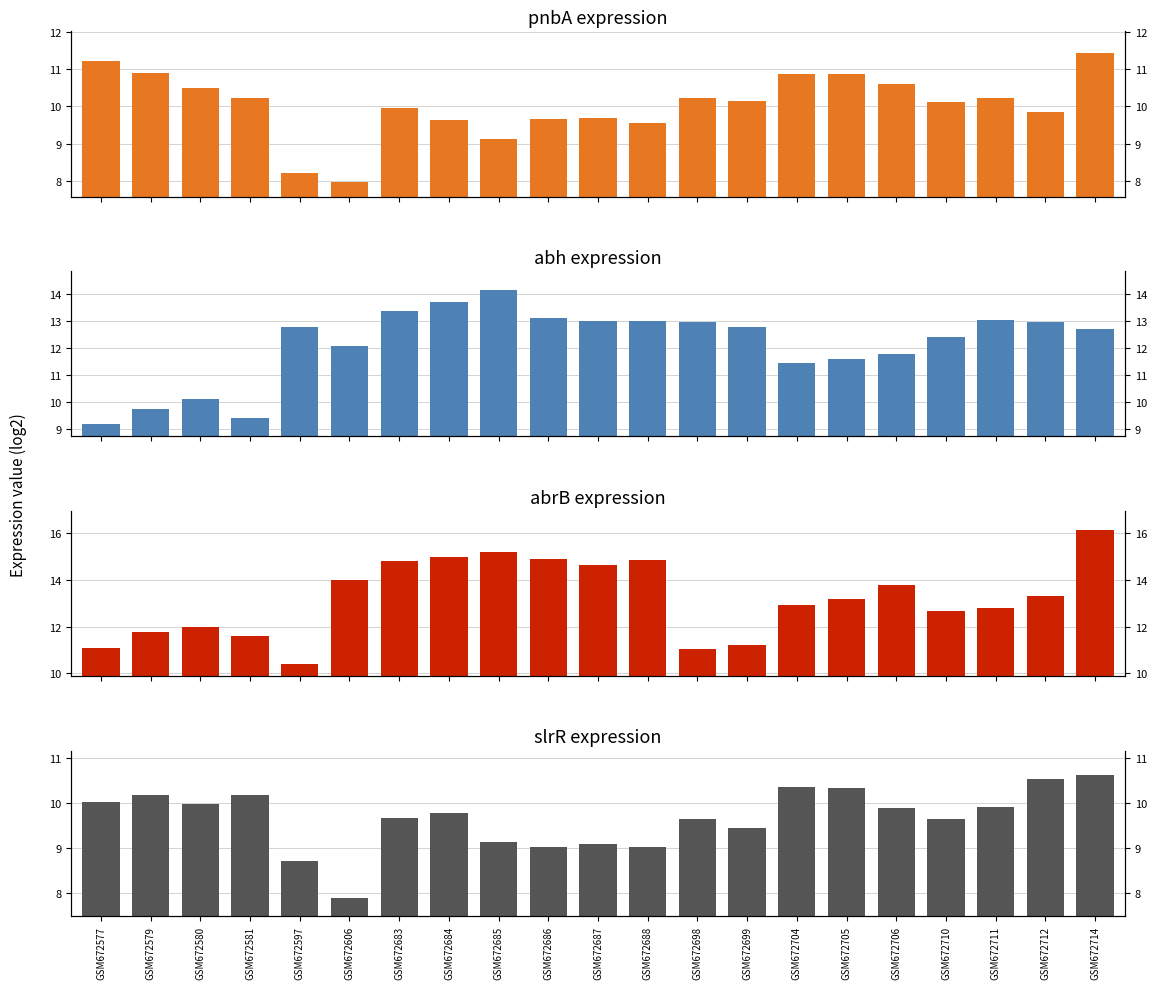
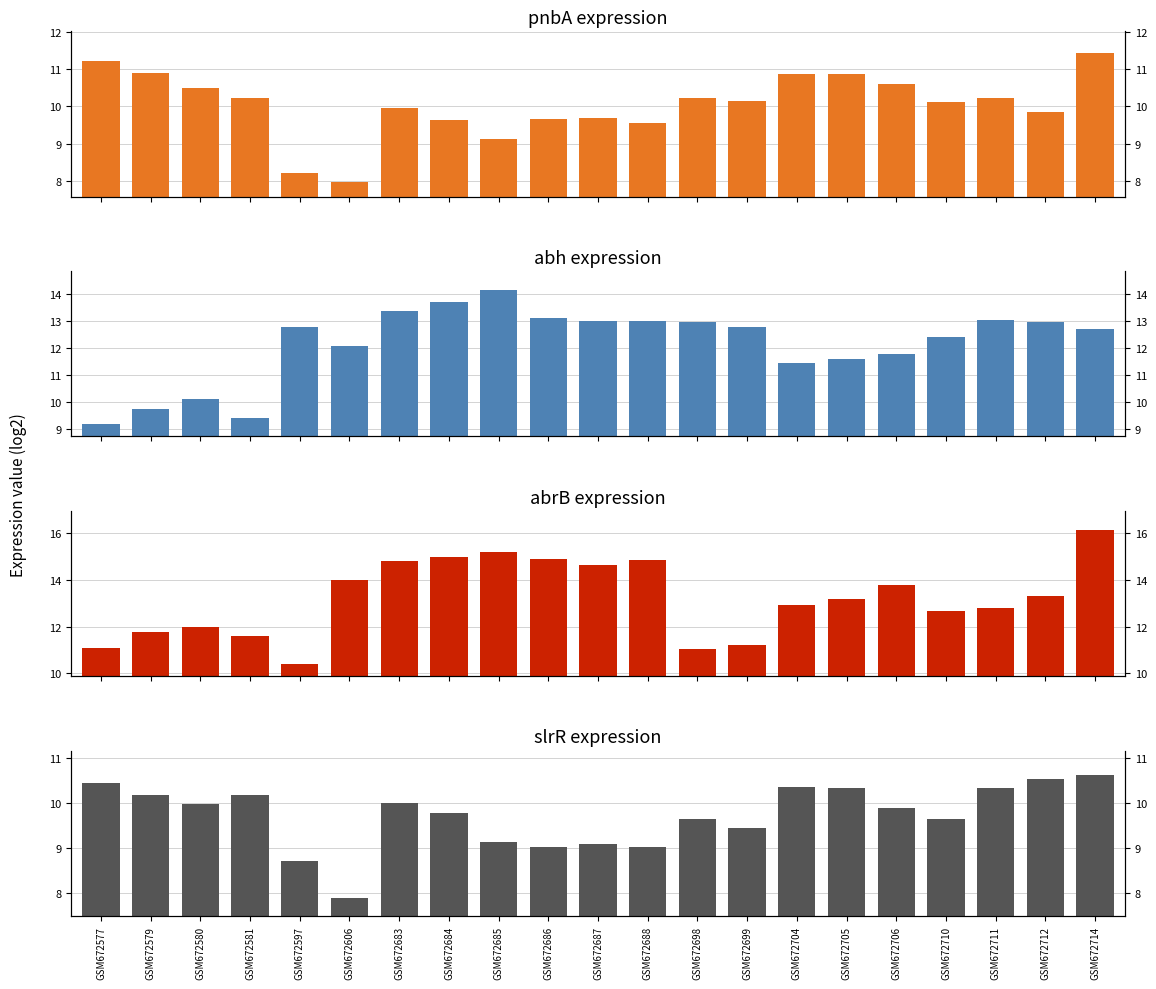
slrR expression, GSM672577: 10.0 -> 10.4
slrR expression, GSM672683: 9.7 -> 10.0
slrR expression, GSM672711: 9.9 -> 10.3
